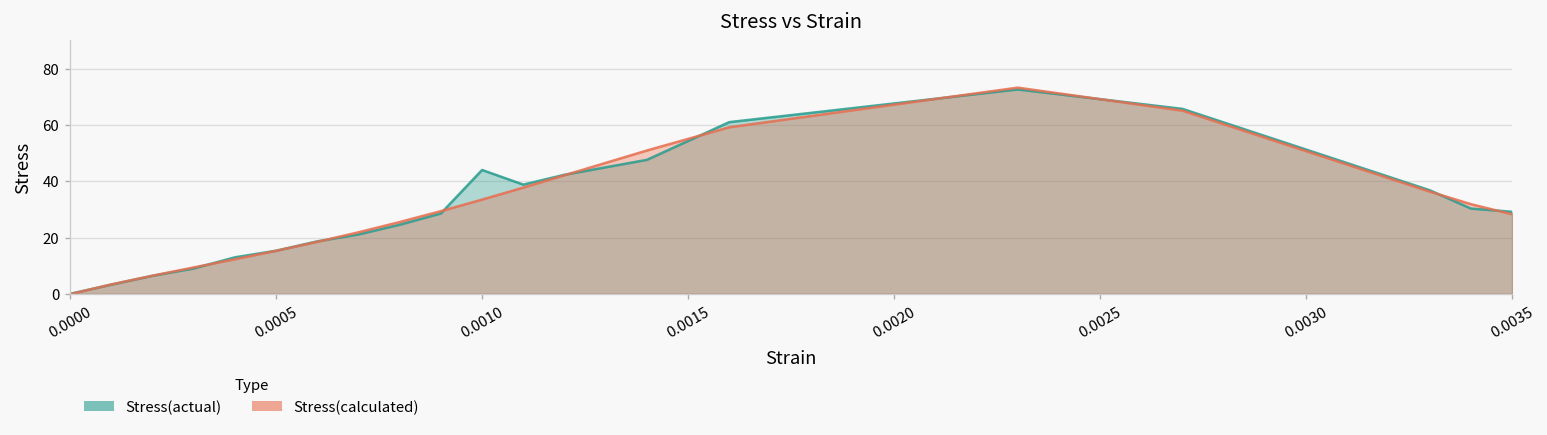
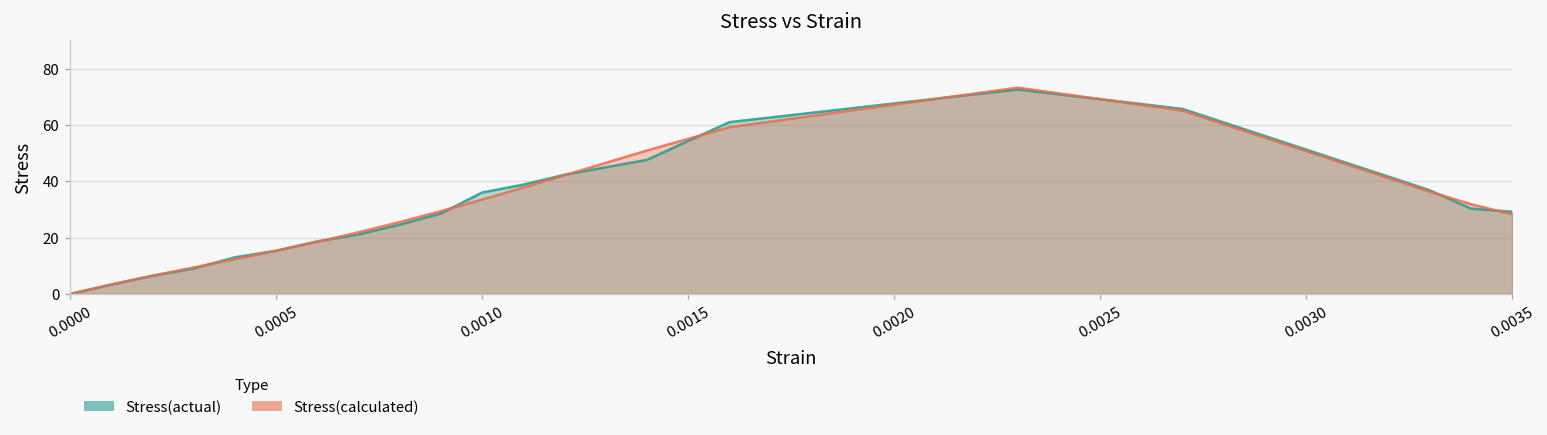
Stress(actual), 0.0010: 44 -> 36
